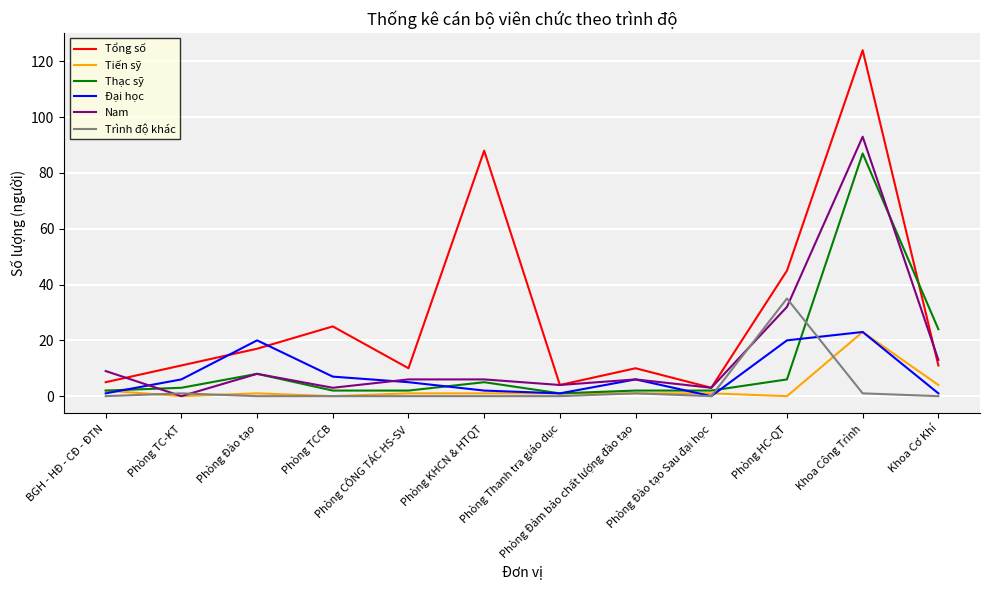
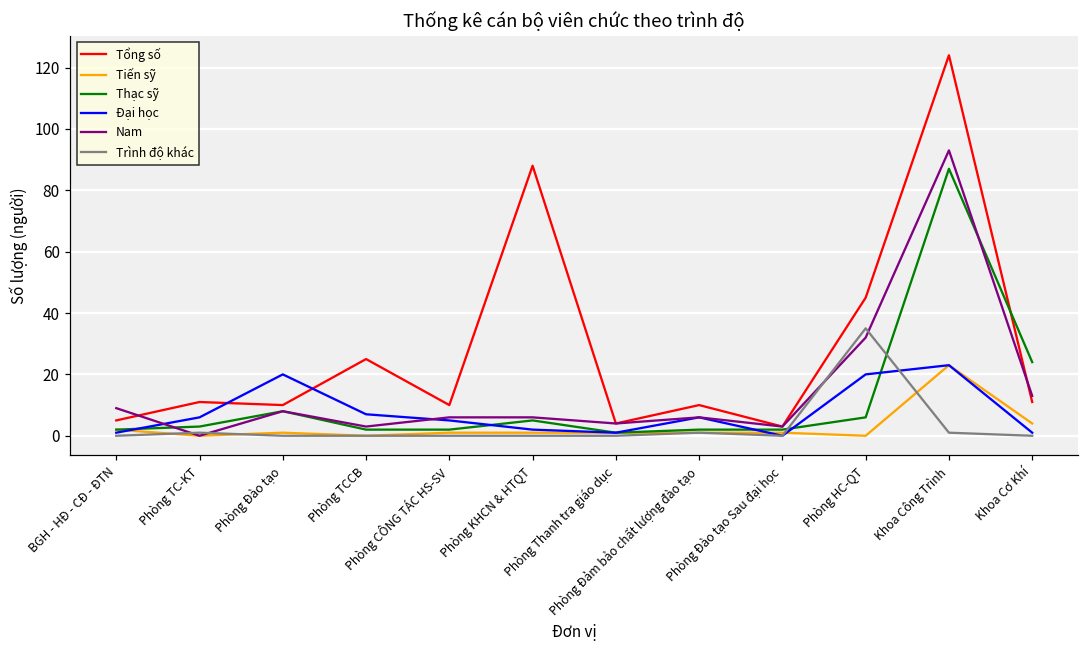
Tổng số, Phòng Đào tạo: 17 -> 10
